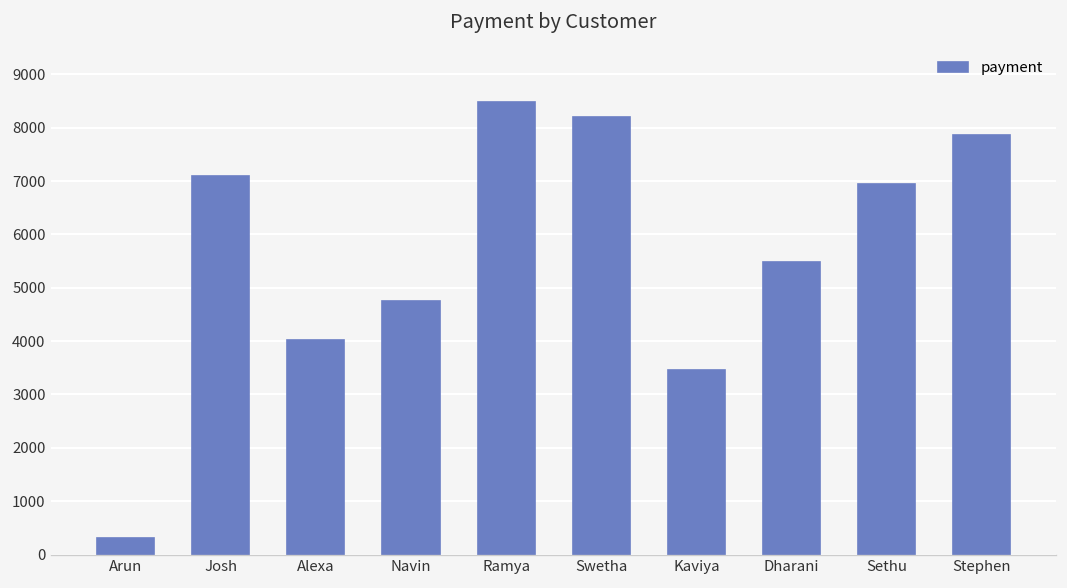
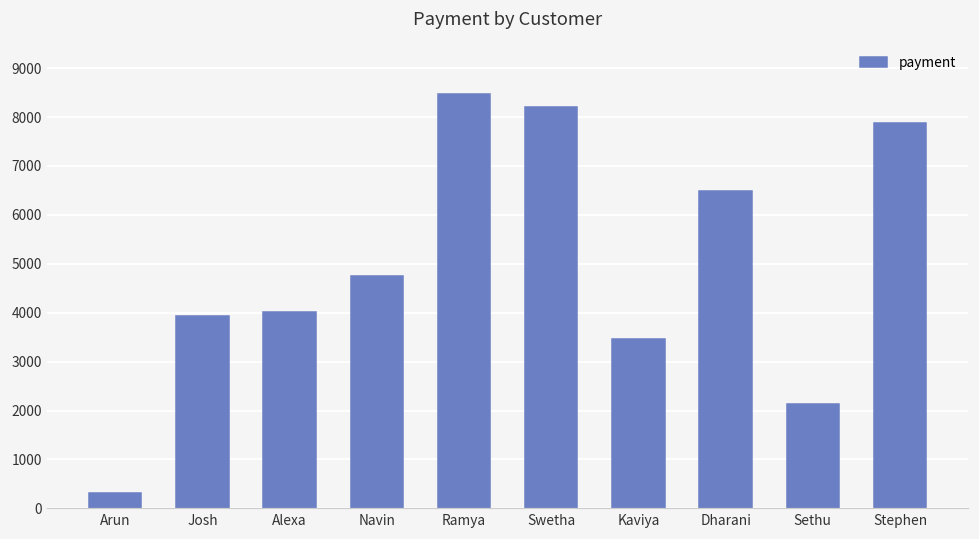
Josh: 7100 -> 3900
Dharani: 5500 -> 6500
Sethu: 6900 -> 2100
